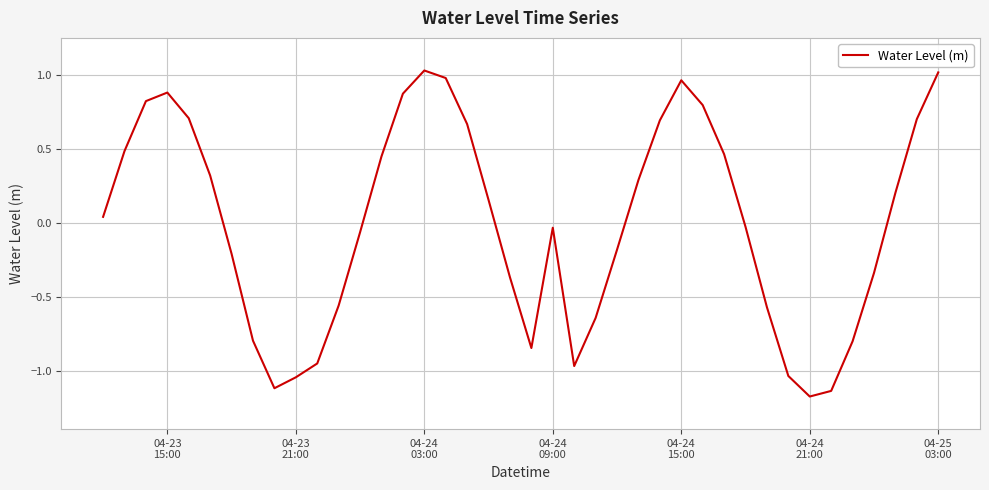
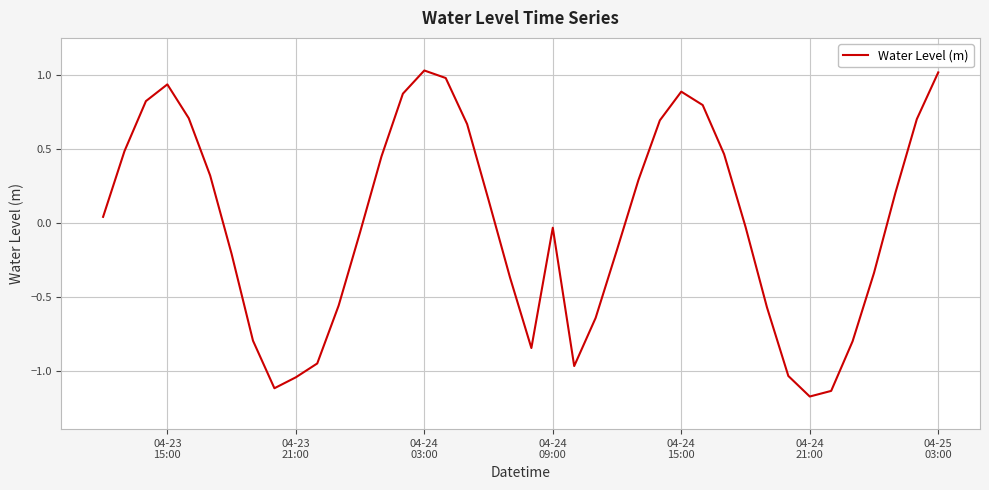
04-23 15:00: 0.88 -> 0.93
04-24 15:00: 0.96 -> 0.89
